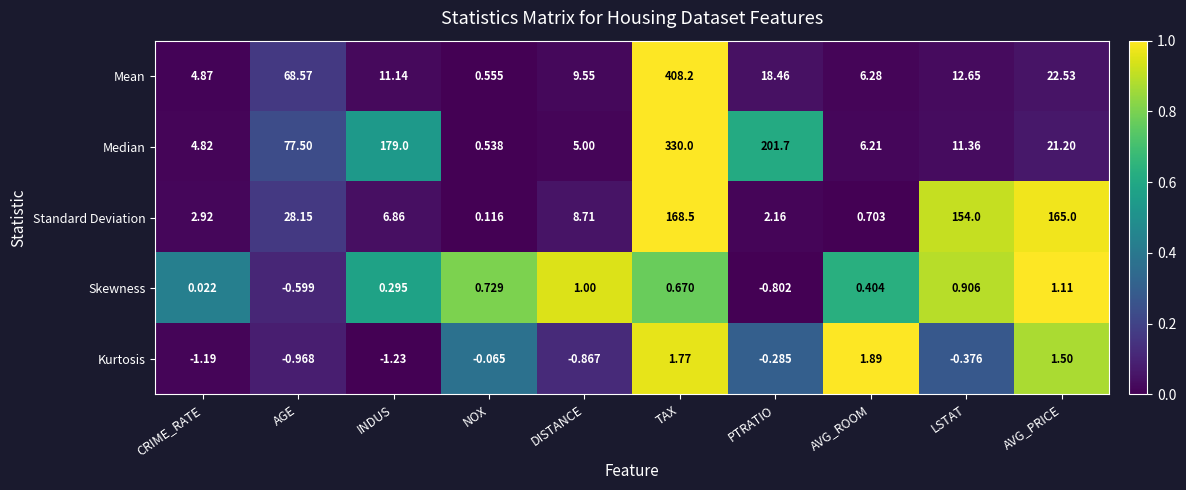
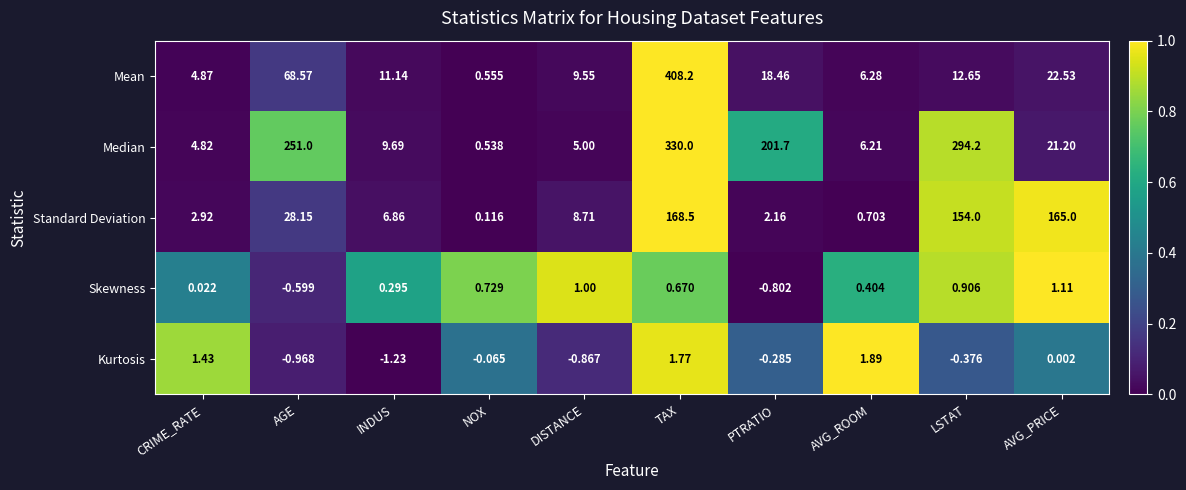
Median, AGE: 77.50 -> 251.0
Median, INDUS: 179.0 -> 9.69
Median, LSTAT: 11.36 -> 294.2
Kurtosis, CRIME_RATE: -1.19 -> 1.43
Kurtosis, AVG_PRICE: 1.50 -> 0.002
